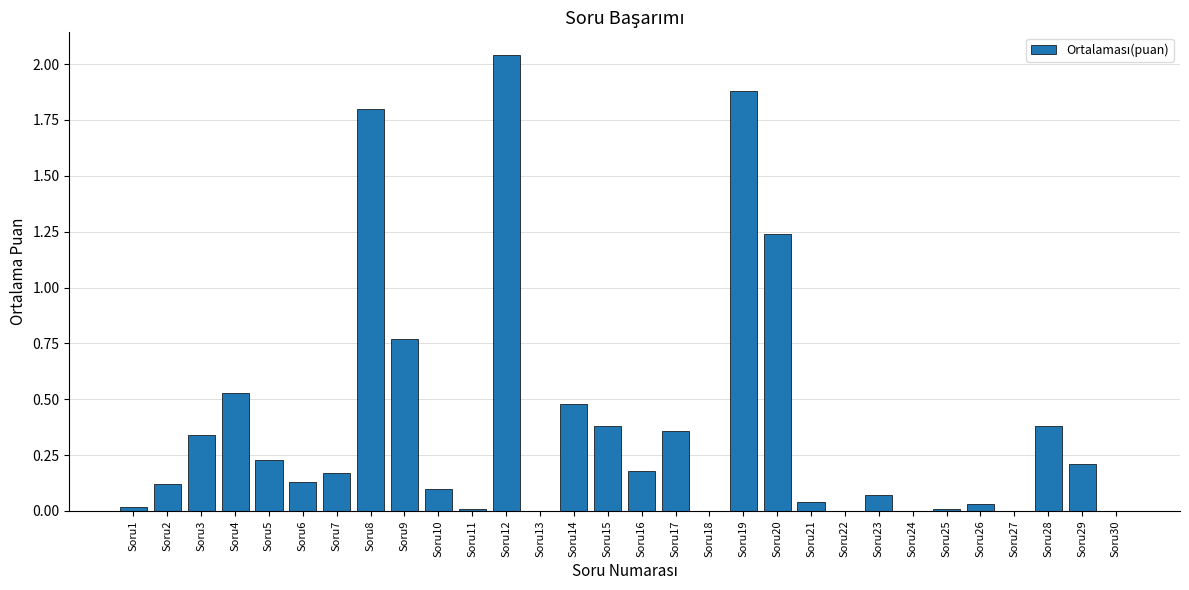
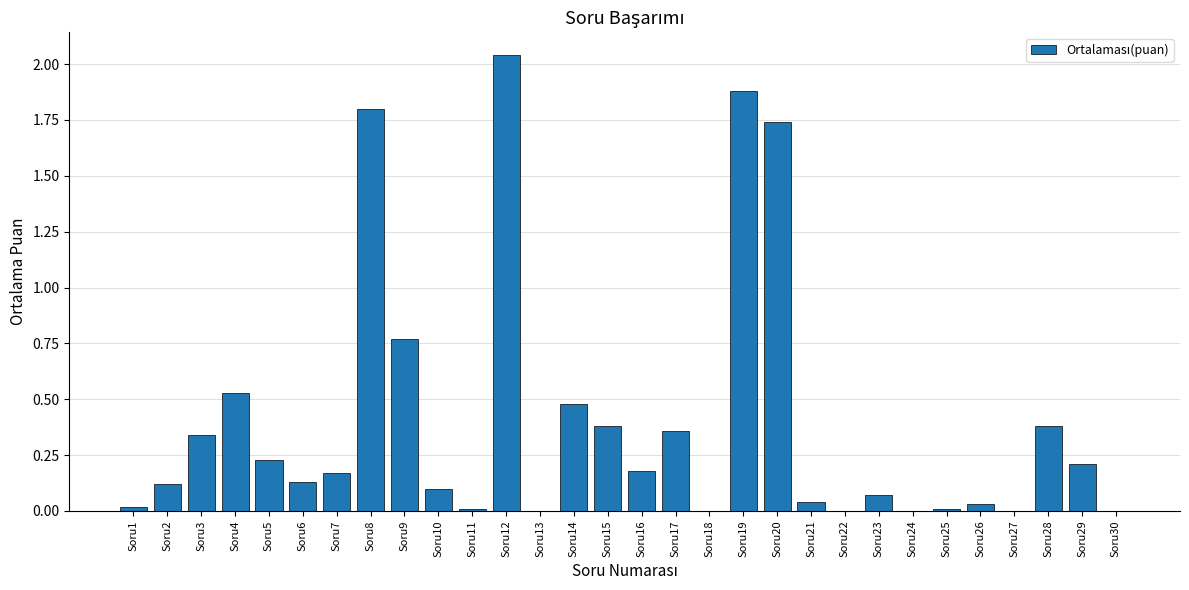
Soru20: 1.24 -> 1.74
